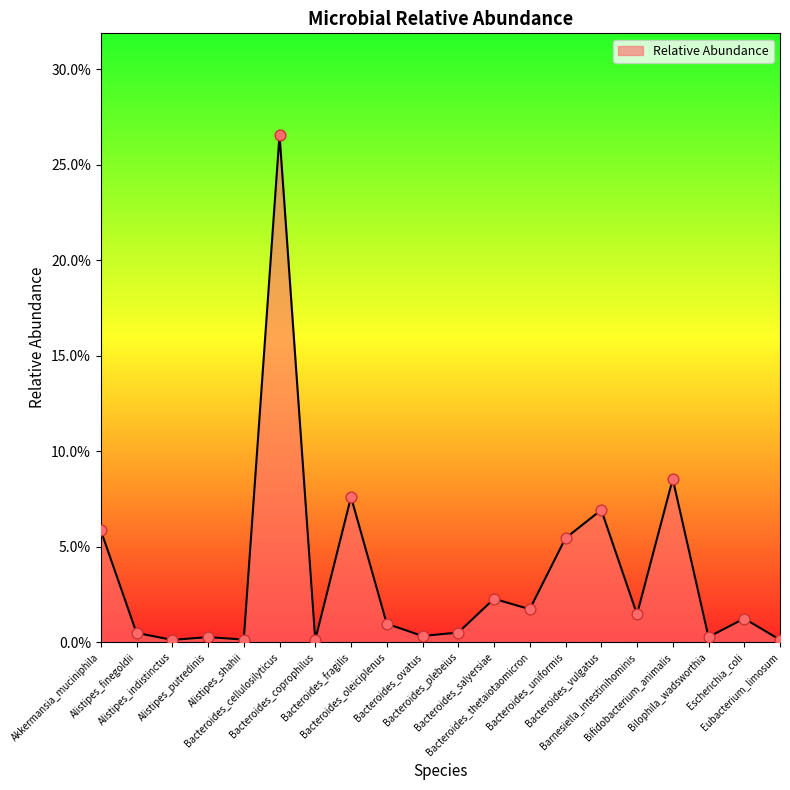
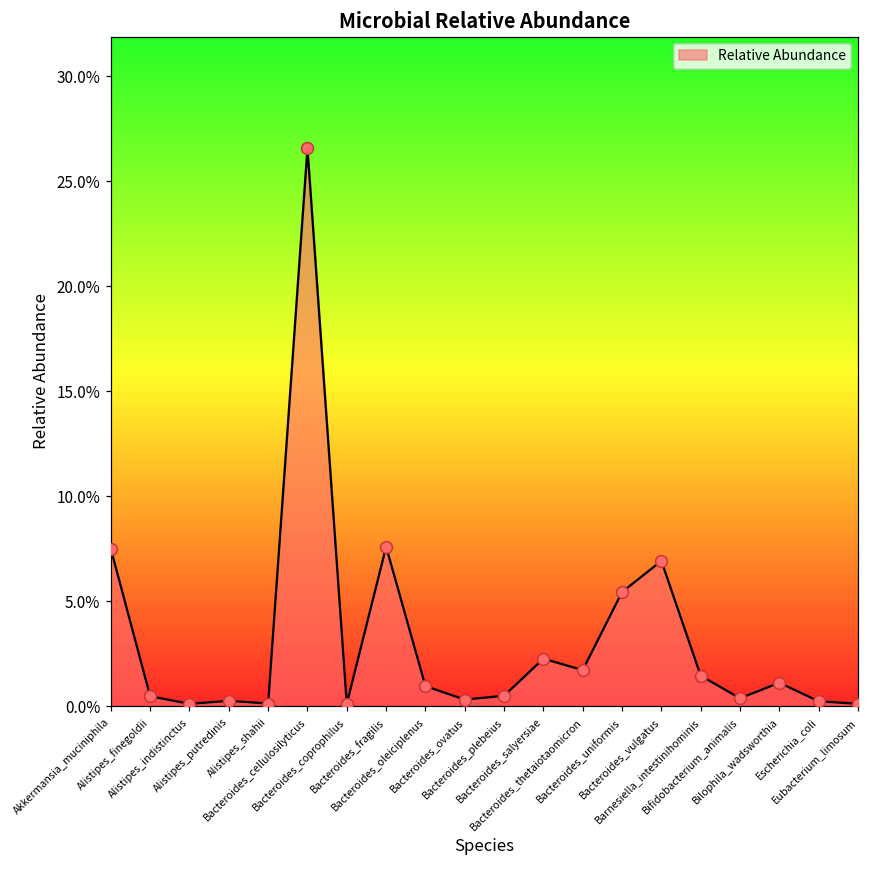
Akkermansia_muciniphila: 5.9% -> 7.5%
Bifidobacterium_animalis: 8.5% -> 0.4%
Bilophila_wadsworthia: 0.3% -> 1.1%
Escherichia_coli: 1.2% -> 0.2%
